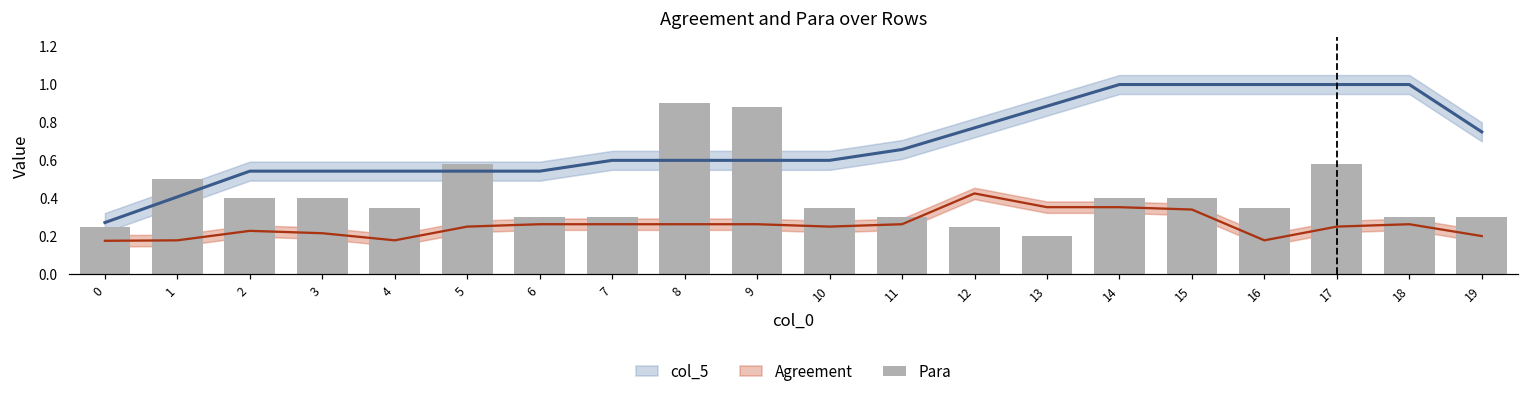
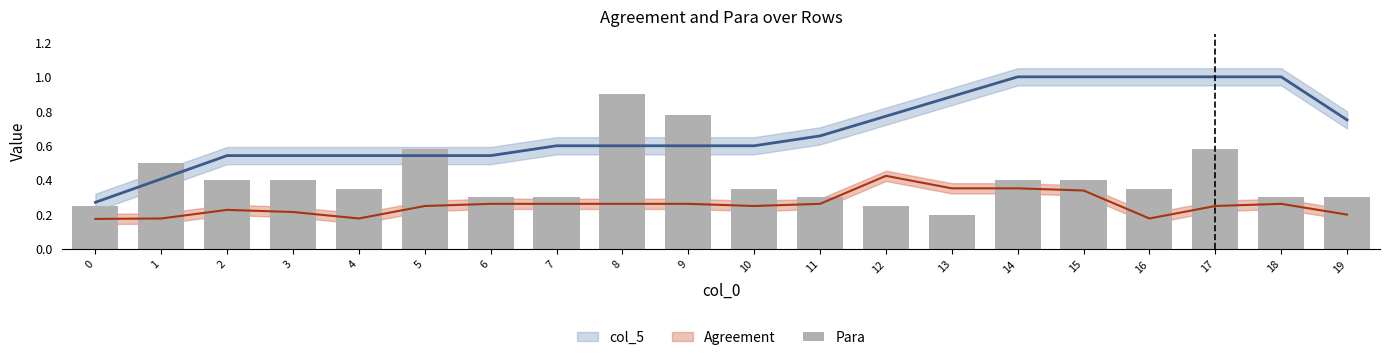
Para, 9: 0.88 -> 0.78
